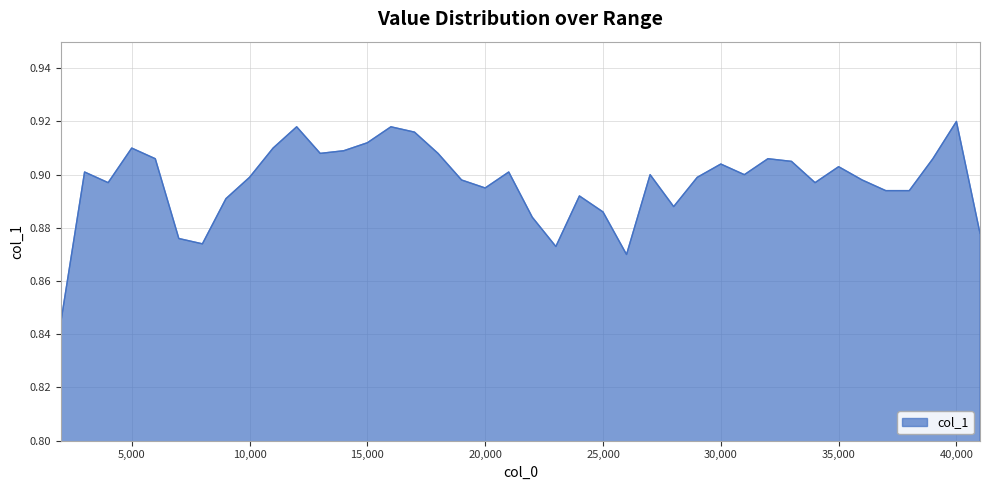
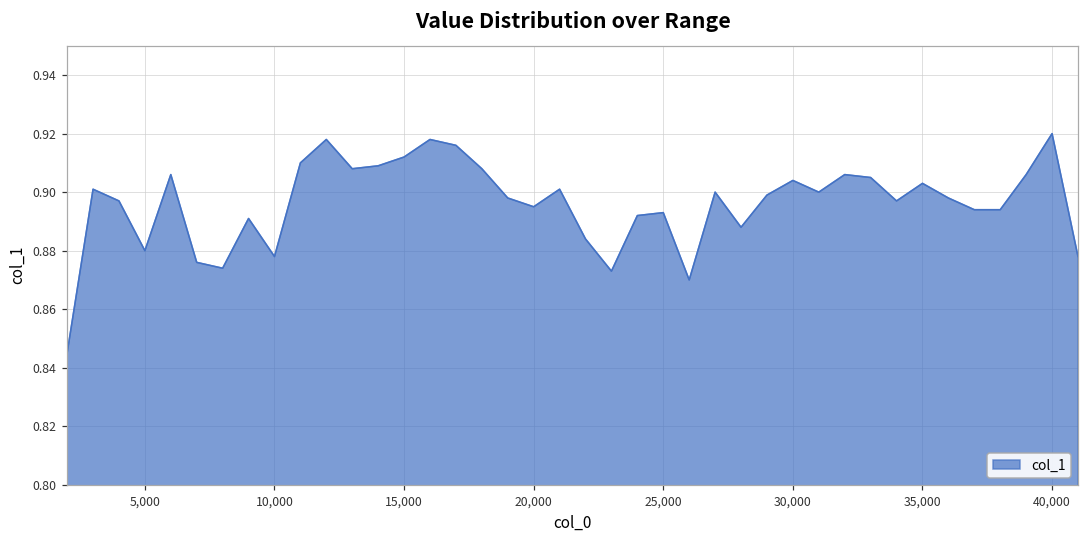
5,000: 0.91 -> 0.88
10,000: 0.899 -> 0.878
25,000: 0.886 -> 0.893
